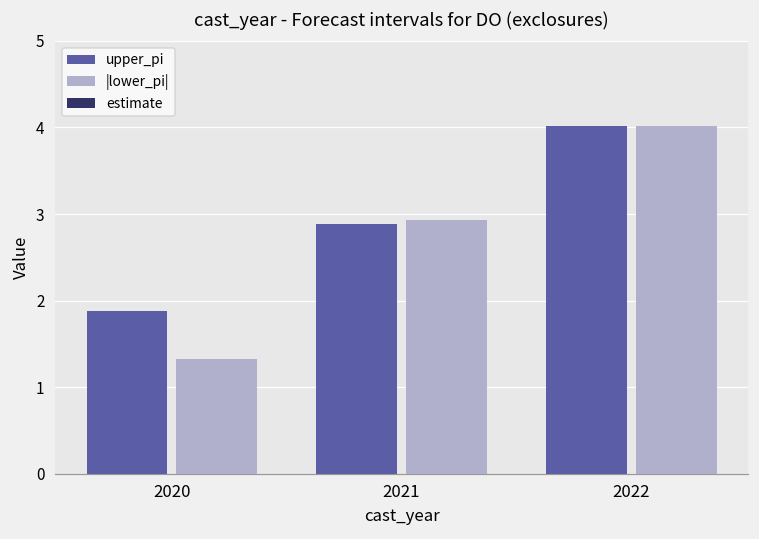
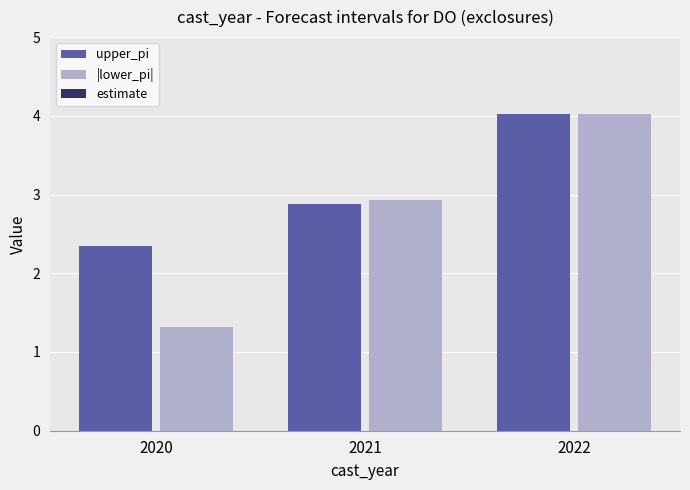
upper_pi, 2020: 1.9 -> 2.3
